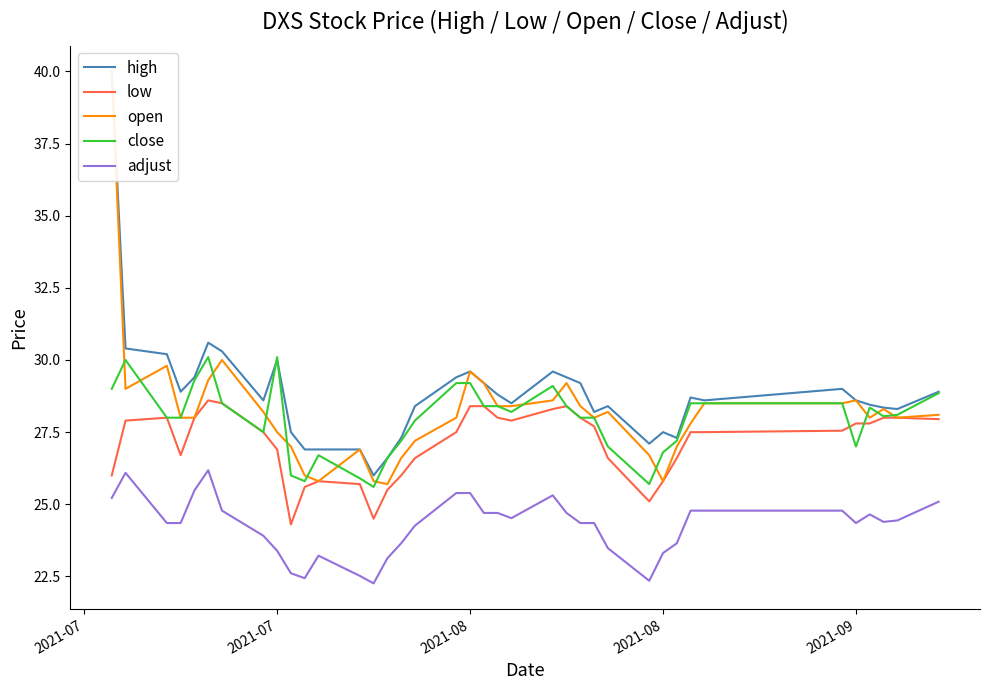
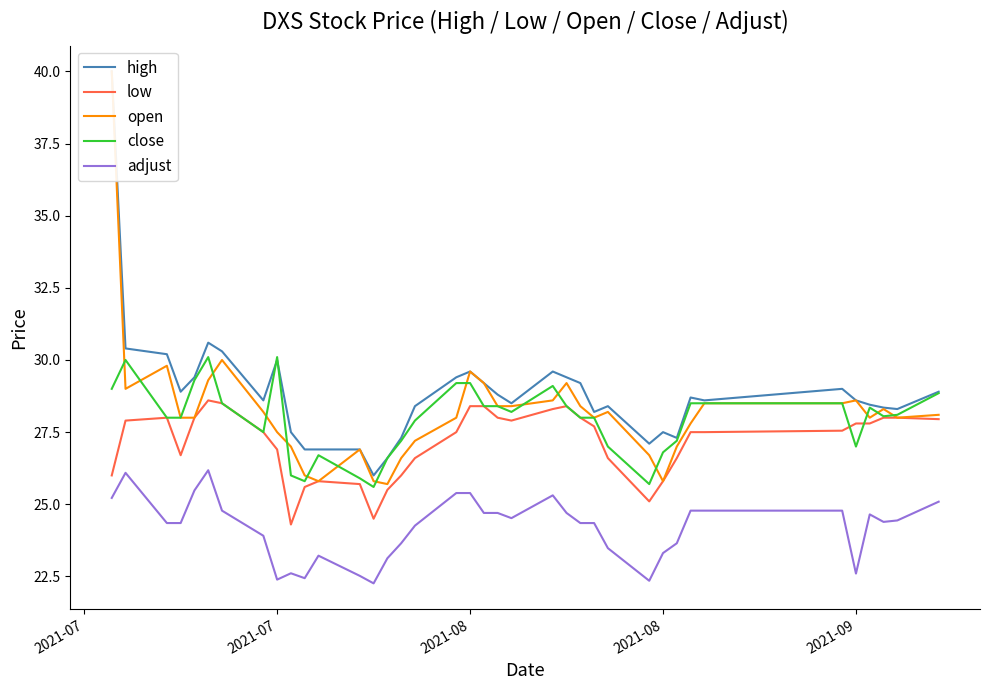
adjust, 2021-07: 23.4 -> 22.4
adjust, 2021-09: 24.4 -> 22.6
